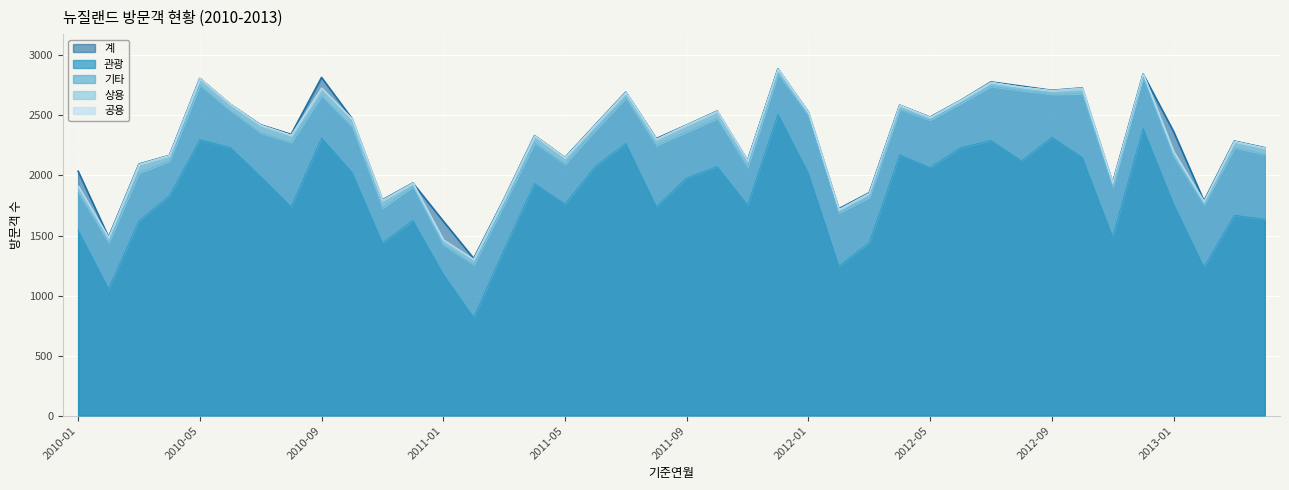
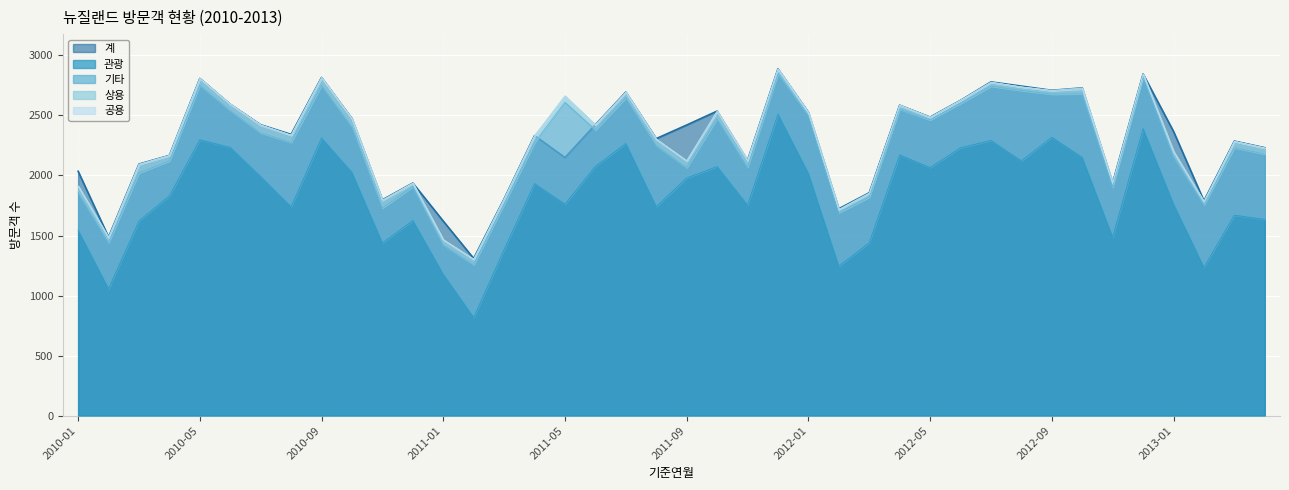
기타, 2010-09: 350 -> 440
기타, 2011-05: 330 -> 850
기타, 2011-09: 380 -> 90
